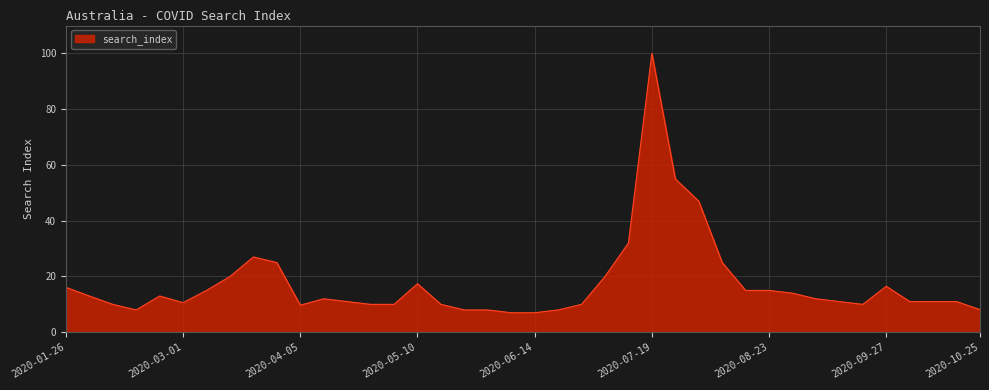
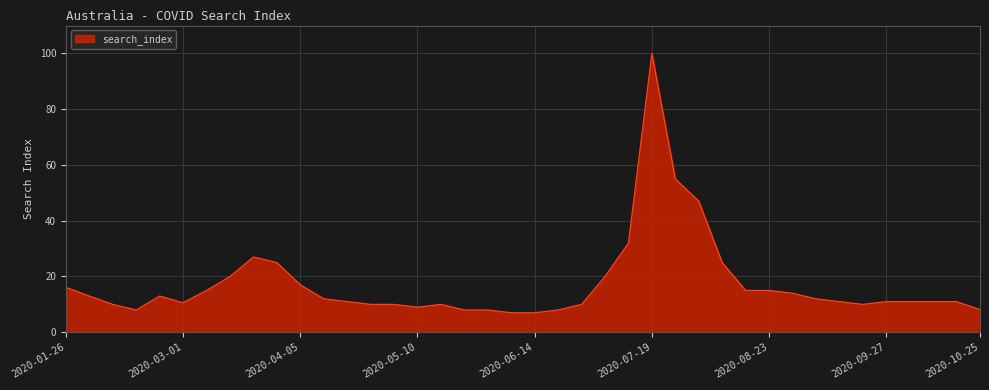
2020-04-05: 10 -> 17
2020-05-10: 17 -> 9
2020-09-27: 17 -> 11
